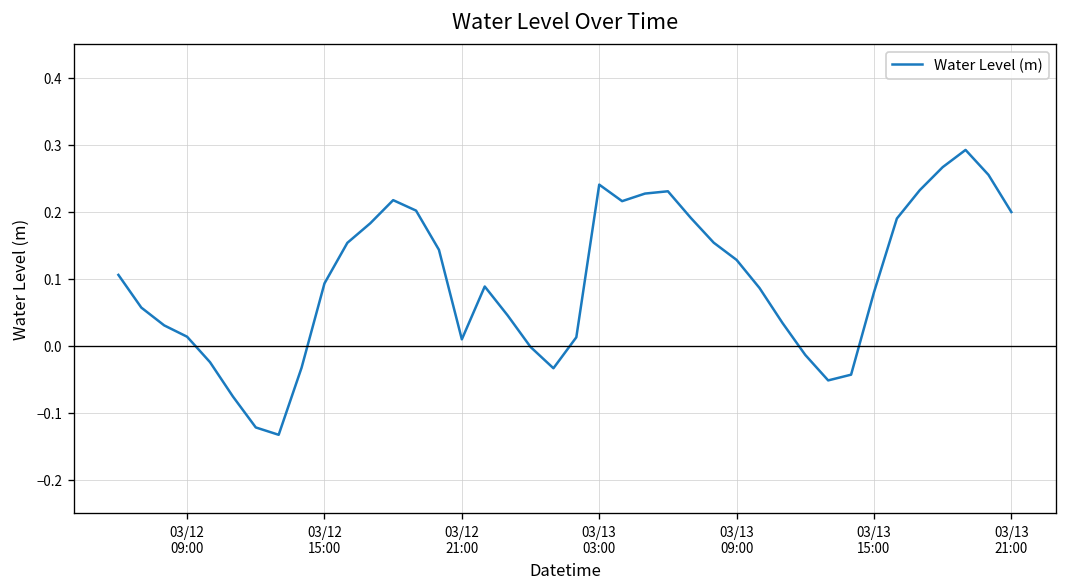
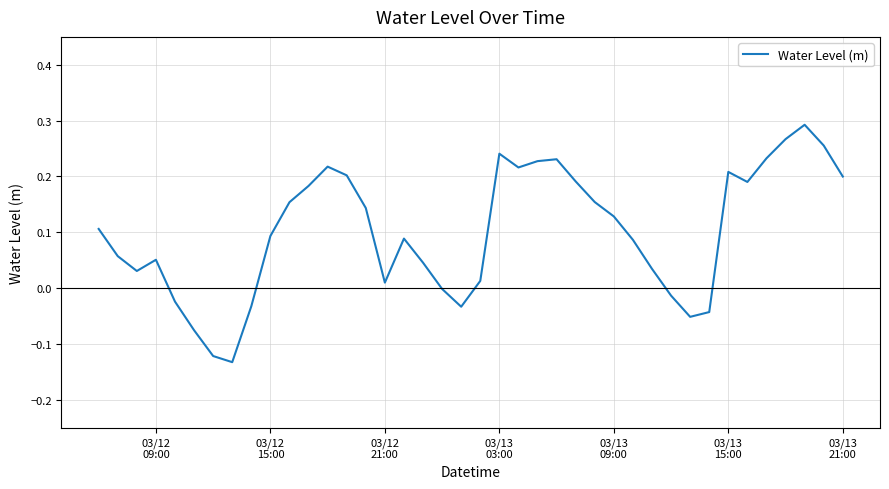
03/12 09:00: 0.01 -> 0.05
03/13 15:00: 0.08 -> 0.21
